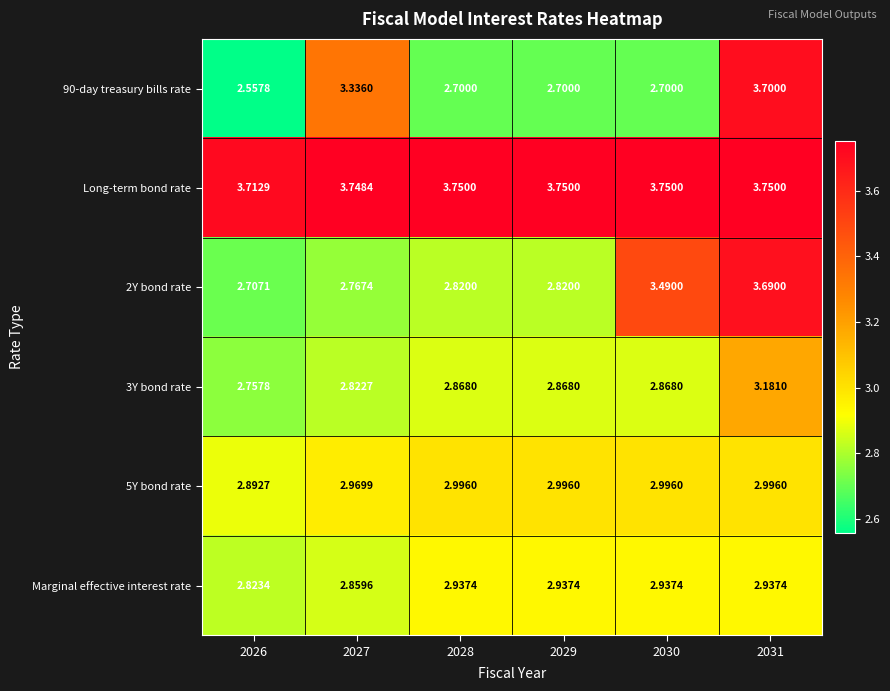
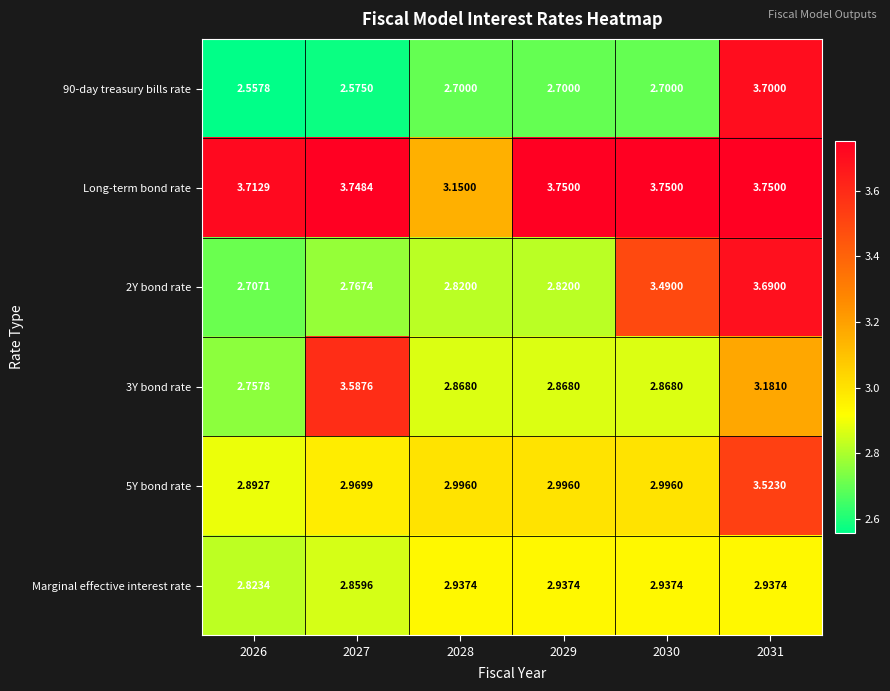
90-day treasury bills rate, 2027: 3.3360 -> 2.5750
Long-term bond rate, 2028: 3.7500 -> 3.1500
3Y bond rate, 2027: 2.8227 -> 3.5876
5Y bond rate, 2031: 2.9960 -> 3.5230
